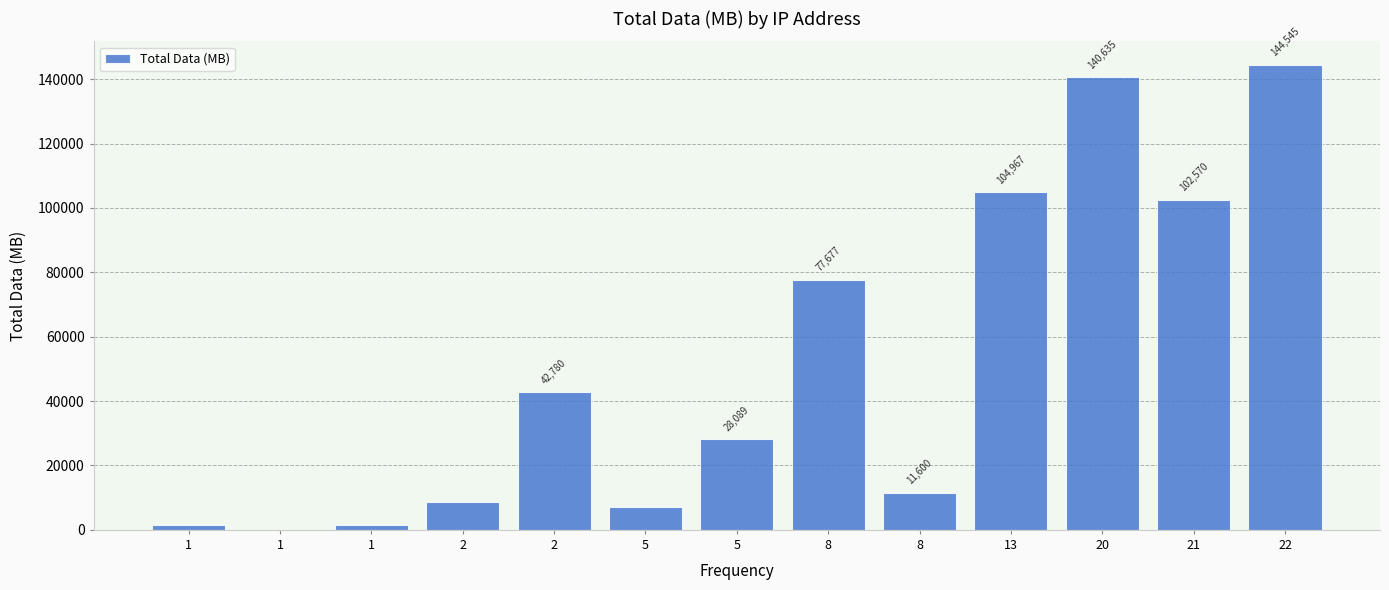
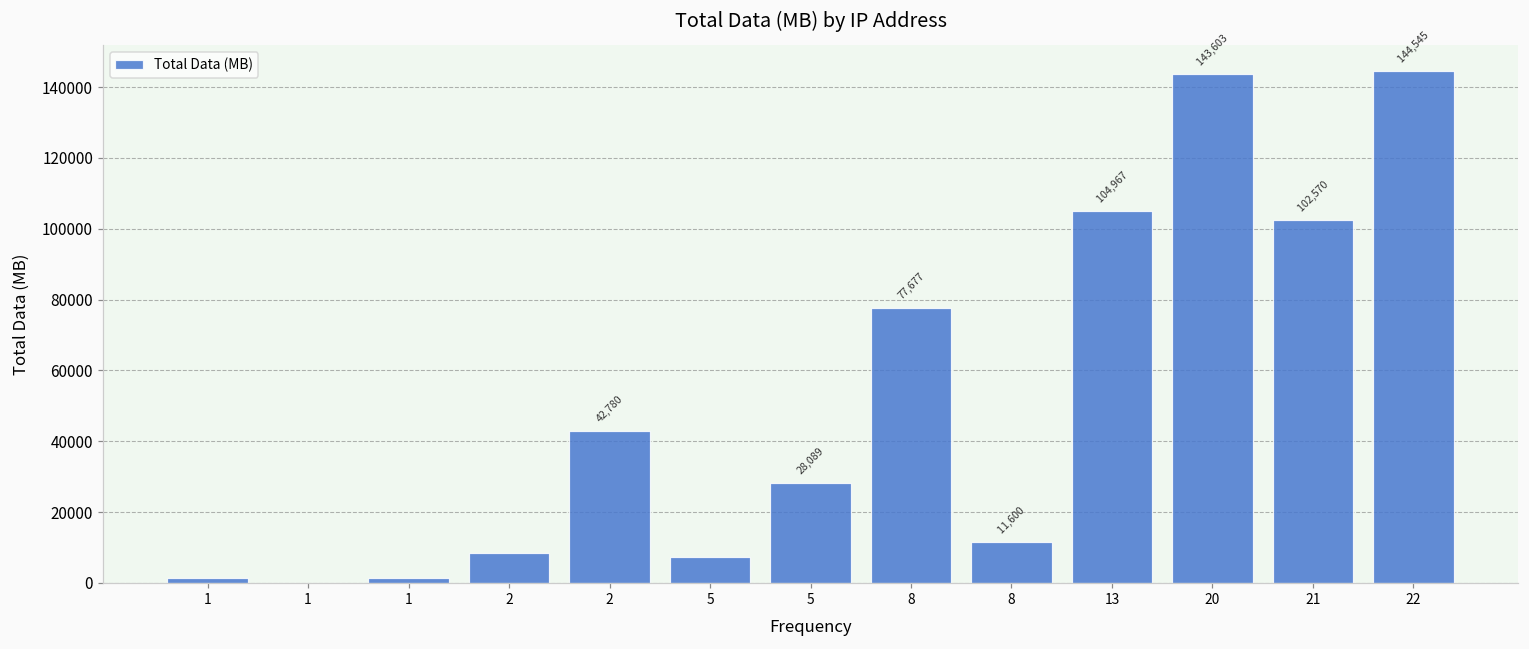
20: 140,635 -> 143,603
